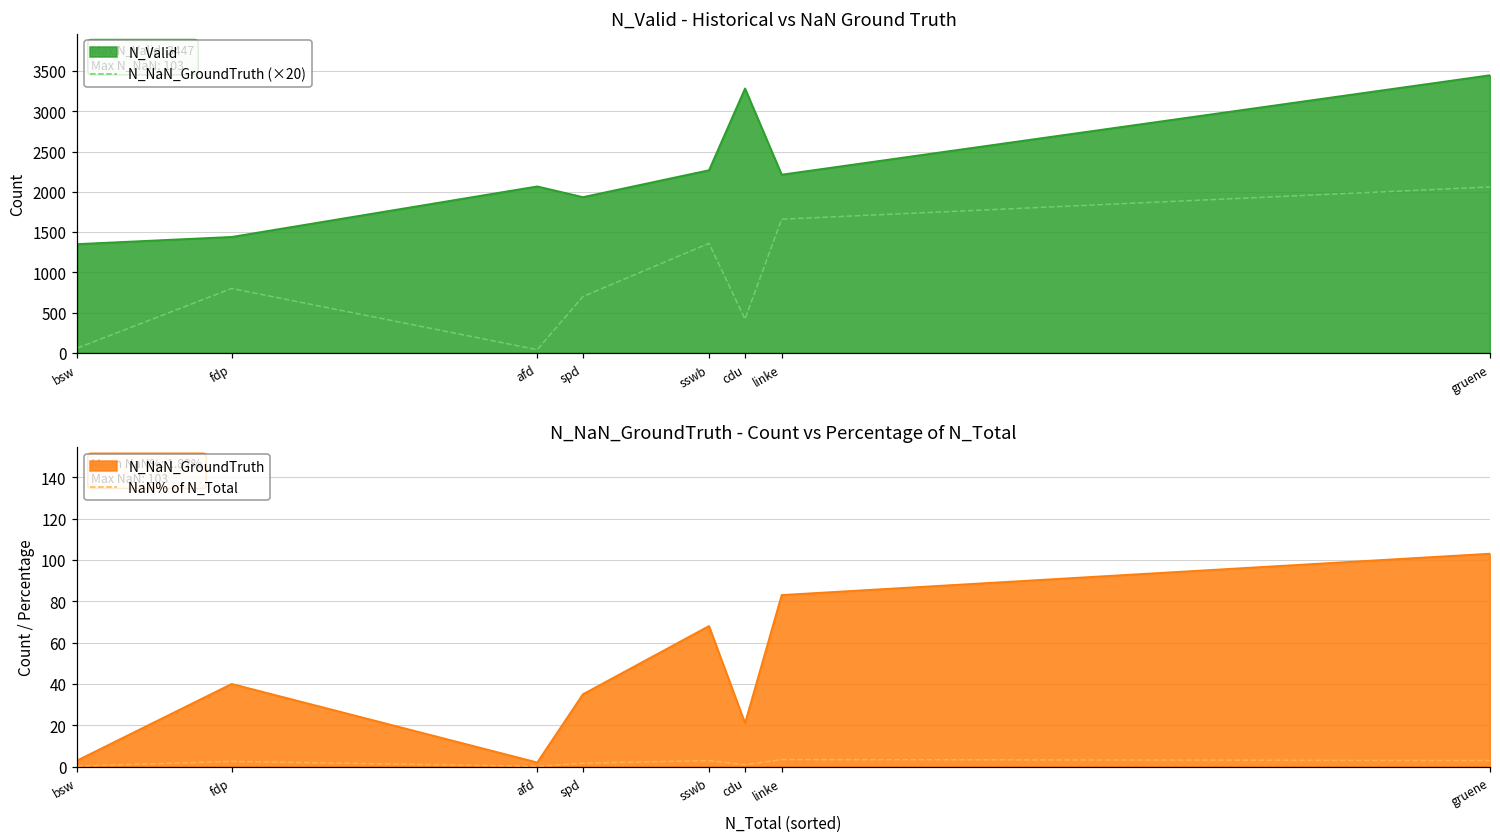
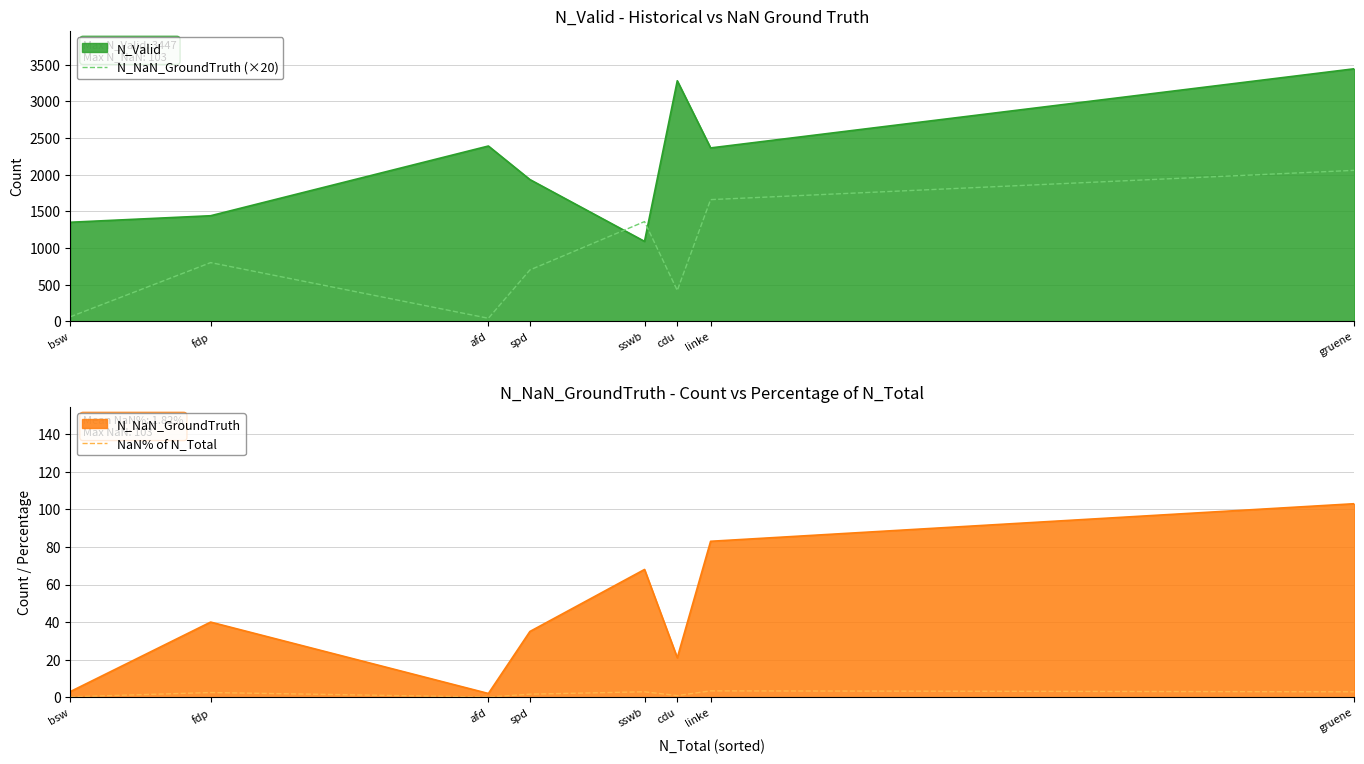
N_Valid - Historical vs NaN Ground Truth, N_Valid, afd: 2100 -> 2400
N_Valid - Historical vs NaN Ground Truth, N_Valid, sswb: 2300 -> 1100
N_Valid - Historical vs NaN Ground Truth, N_Valid, linke: 2200 -> 2400
